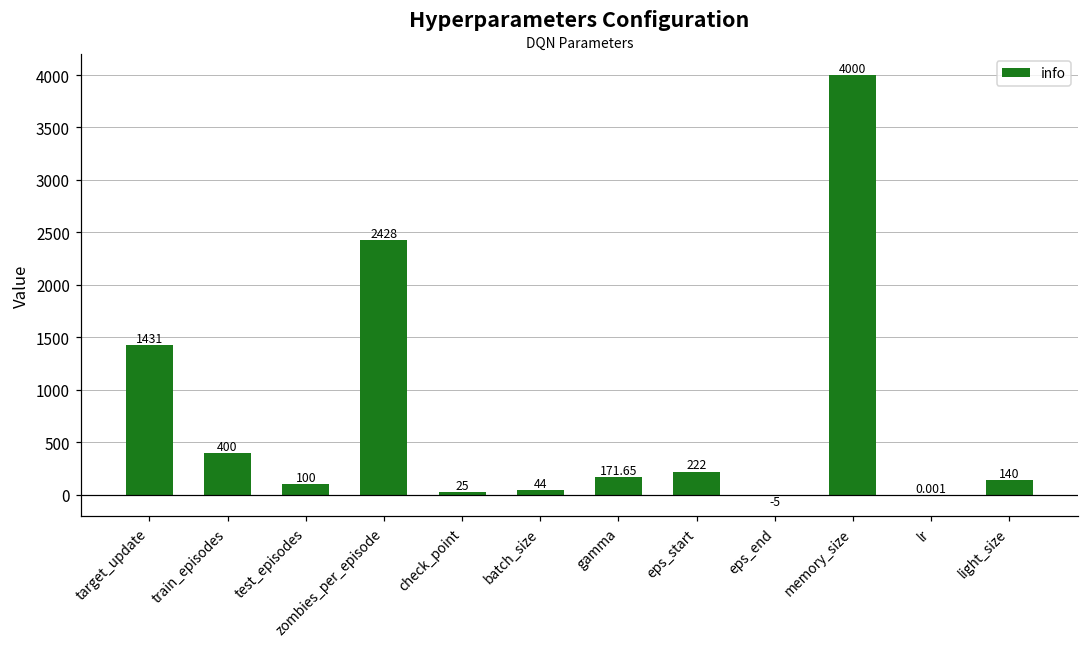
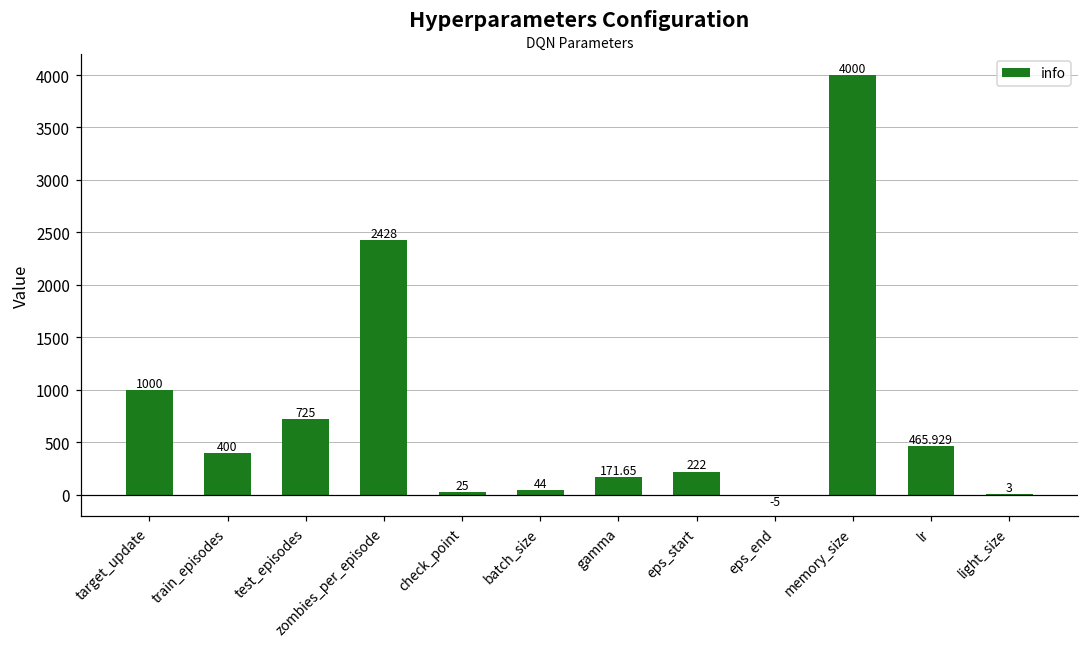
target_update: 1431 -> 1000
test_episodes: 100 -> 725
lr: 0.001 -> 465.929
light_size: 140 -> 3
